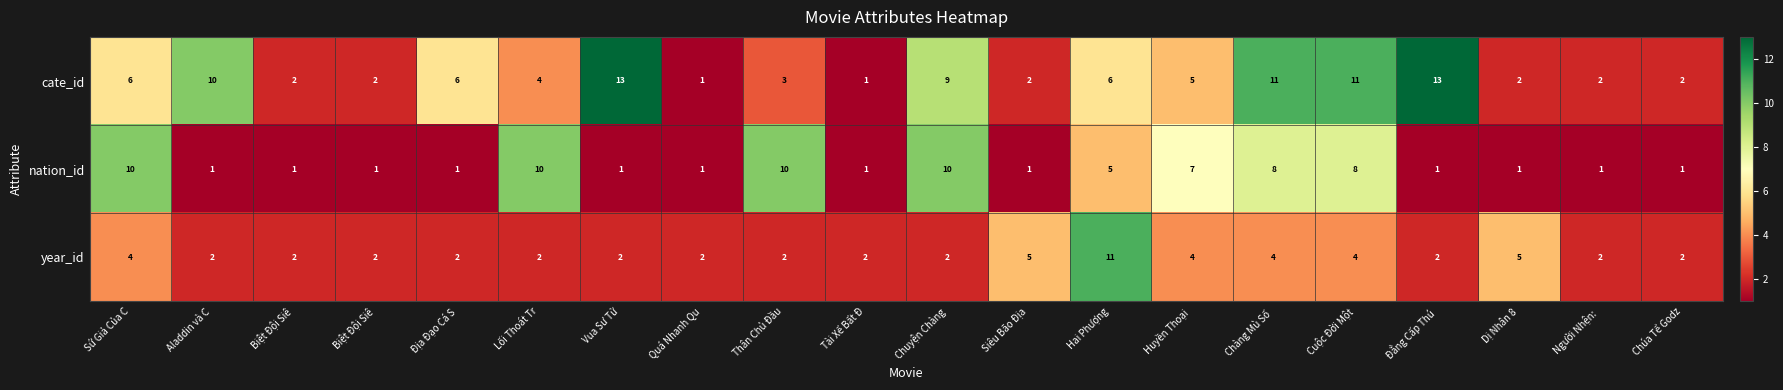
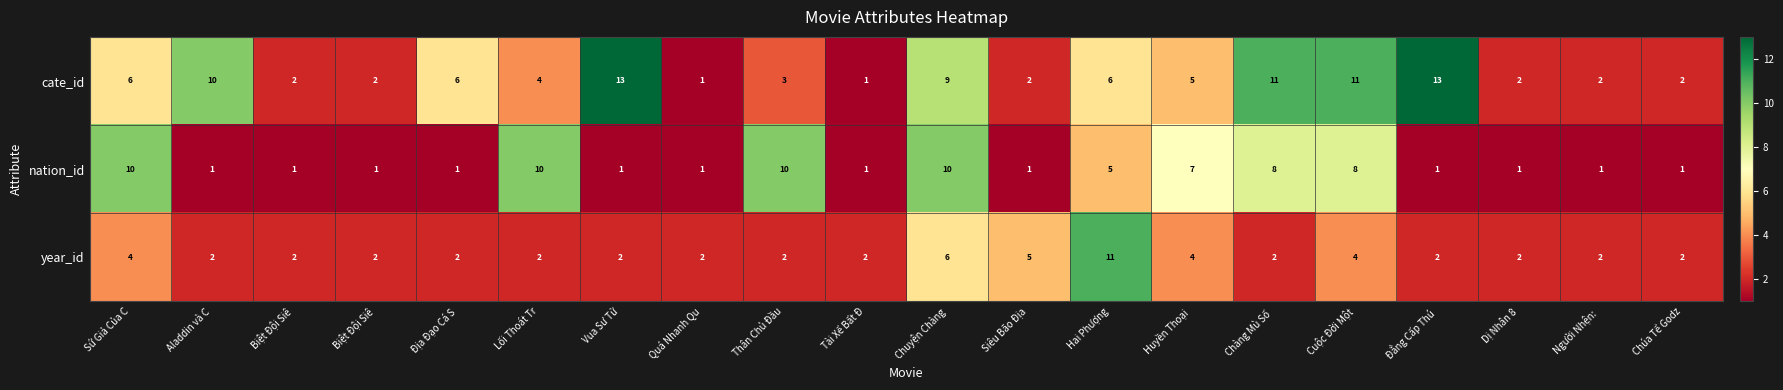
year_id, Chuyện Chàng: 2 -> 6
year_id, Chàng Mù Số: 4 -> 2
year_id, Dị Nhân 8: 5 -> 2
